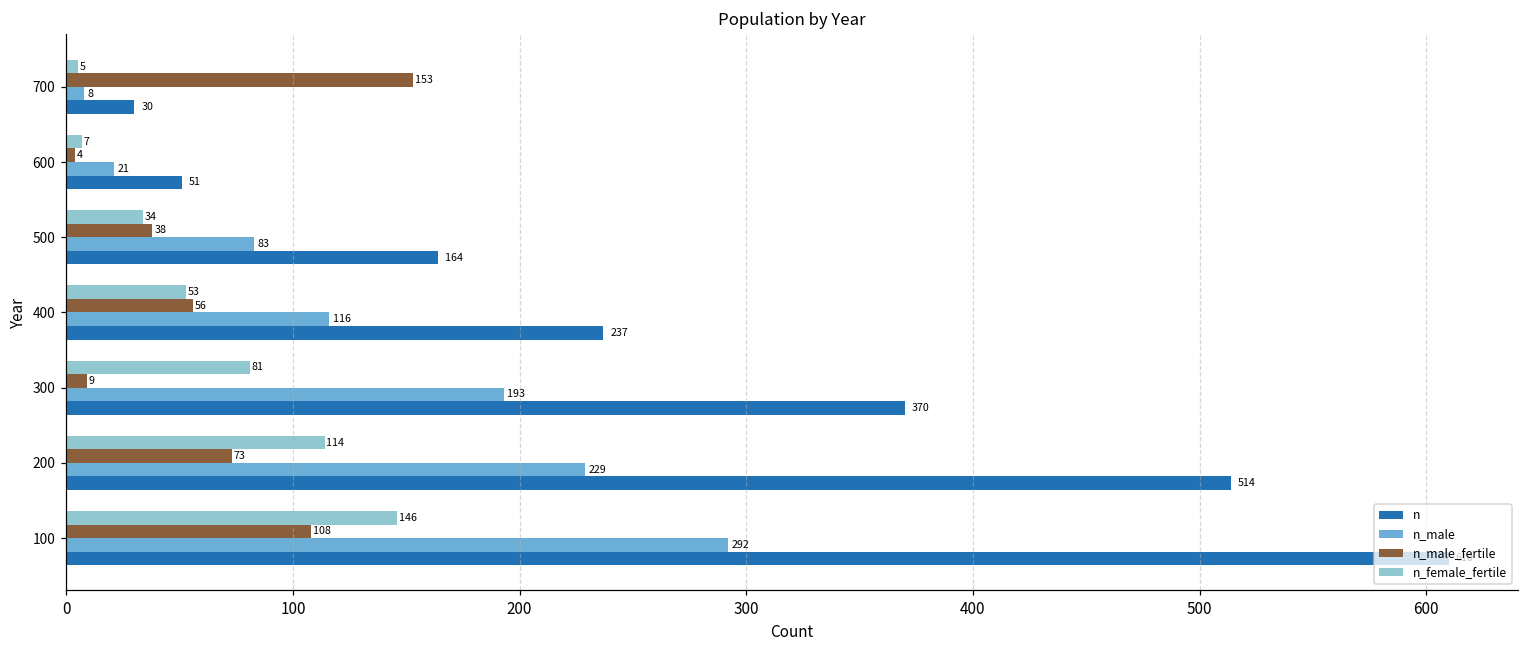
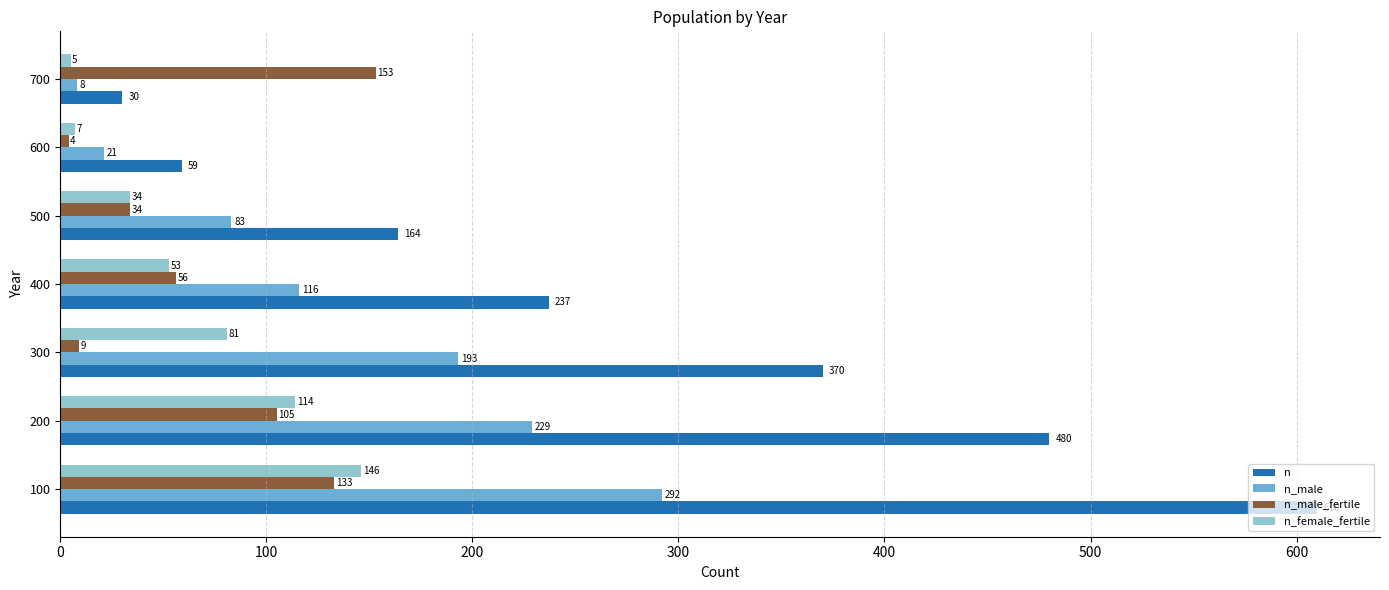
n, 600: 51 -> 59
n_male_fertile, 500: 38 -> 34
n_male_fertile, 200: 73 -> 105
n, 200: 514 -> 480
n_male_fertile, 100: 108 -> 133
